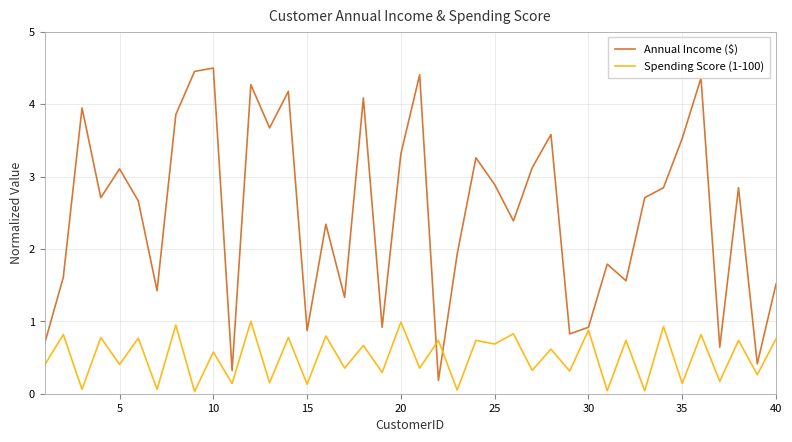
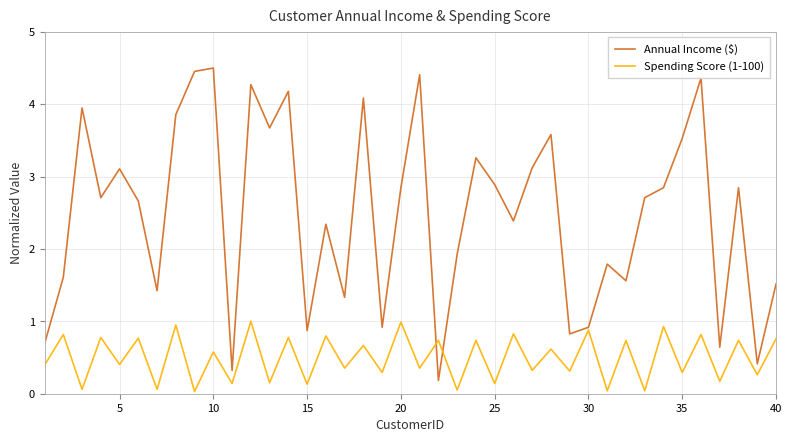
Annual Income ($), 20: 3.3 -> 2.8
Spending Score (1-100), 25: 0.7 -> 0.1
Spending Score (1-100), 35: 0.1 -> 0.3
